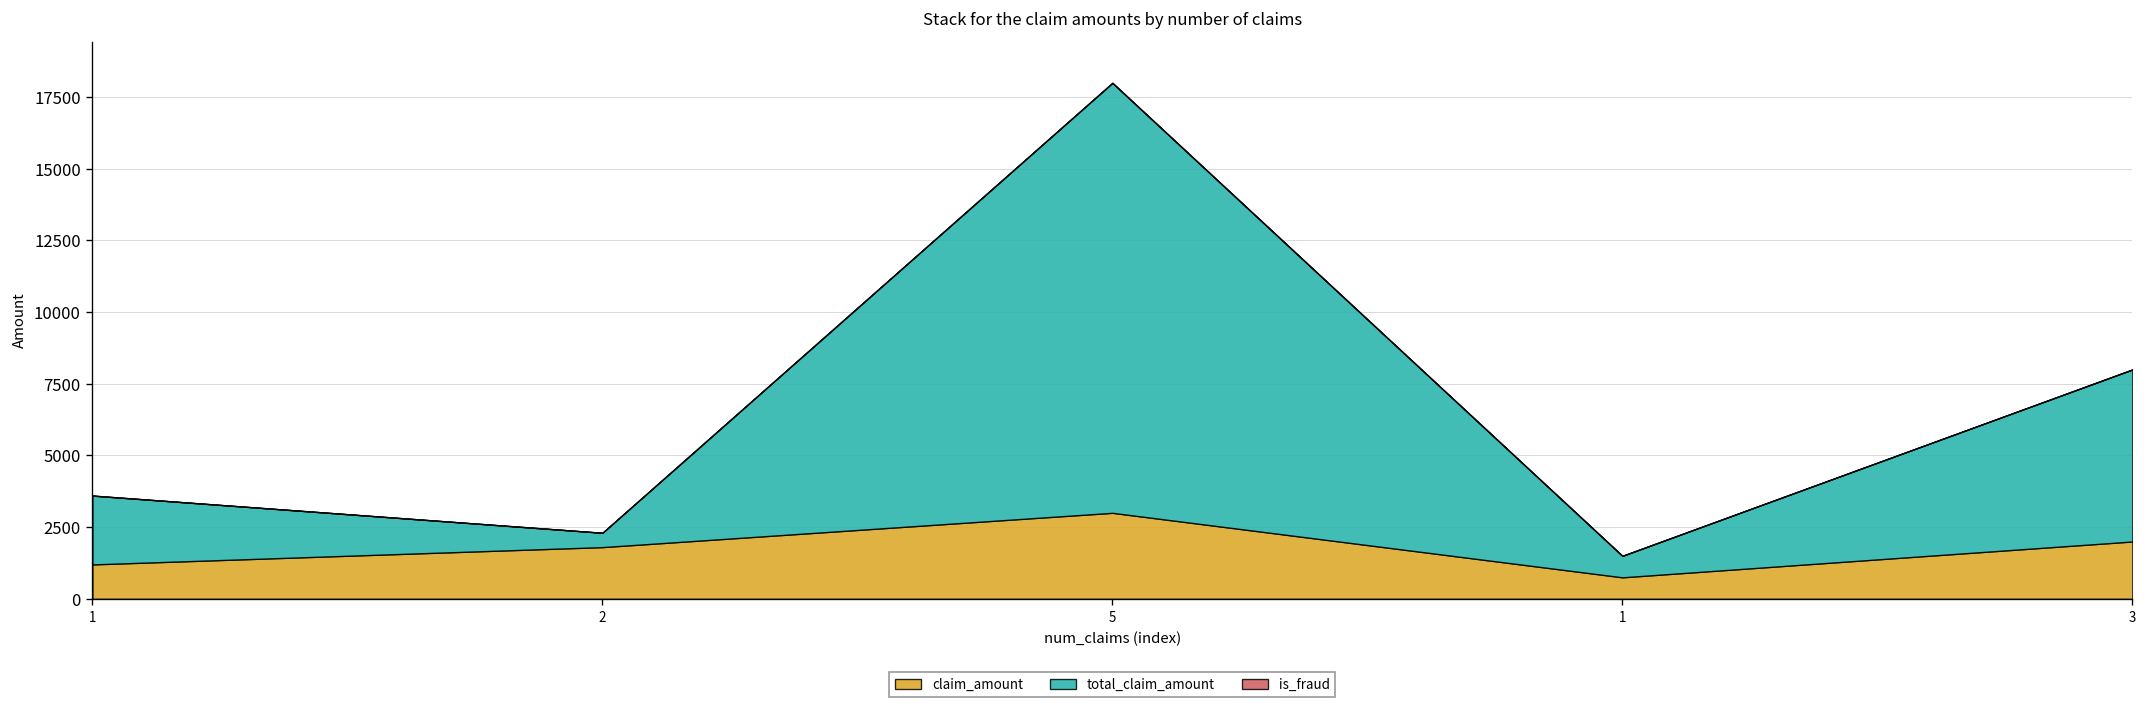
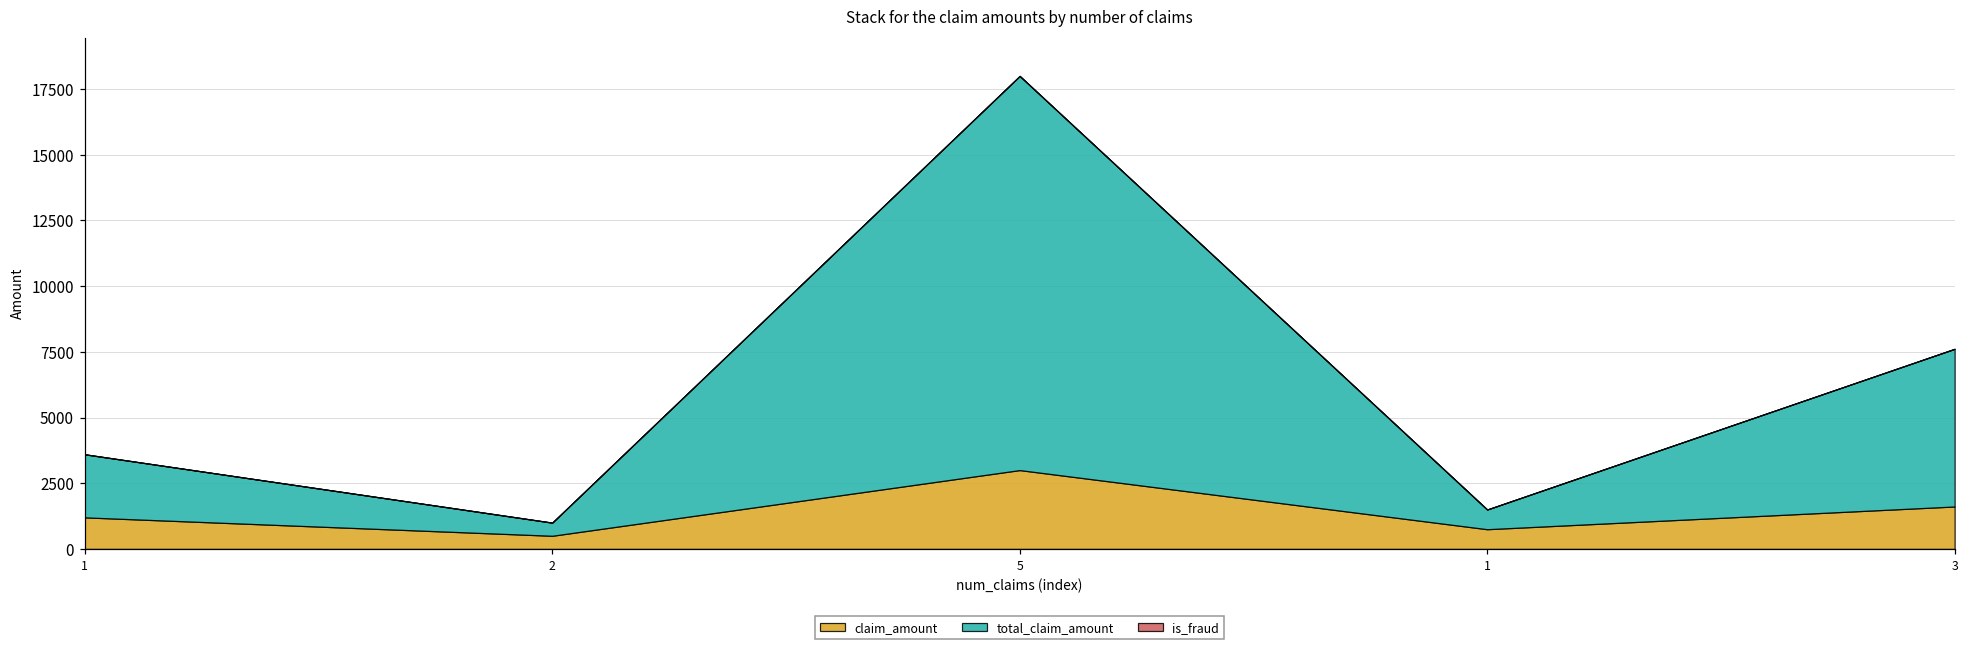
claim_amount, 2: 1800 -> 500
claim_amount, 3: 2000 -> 1600
